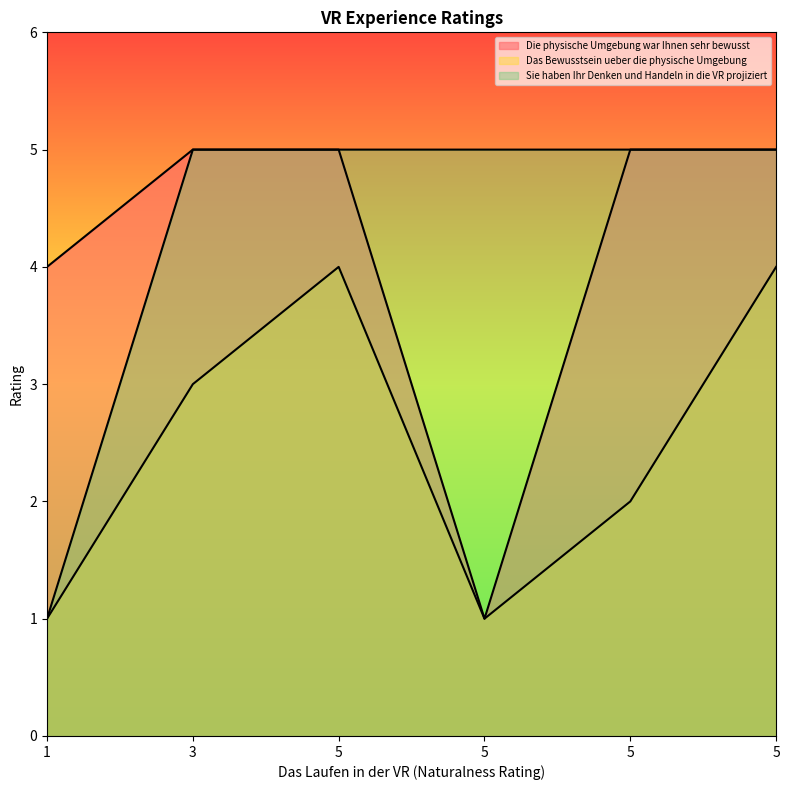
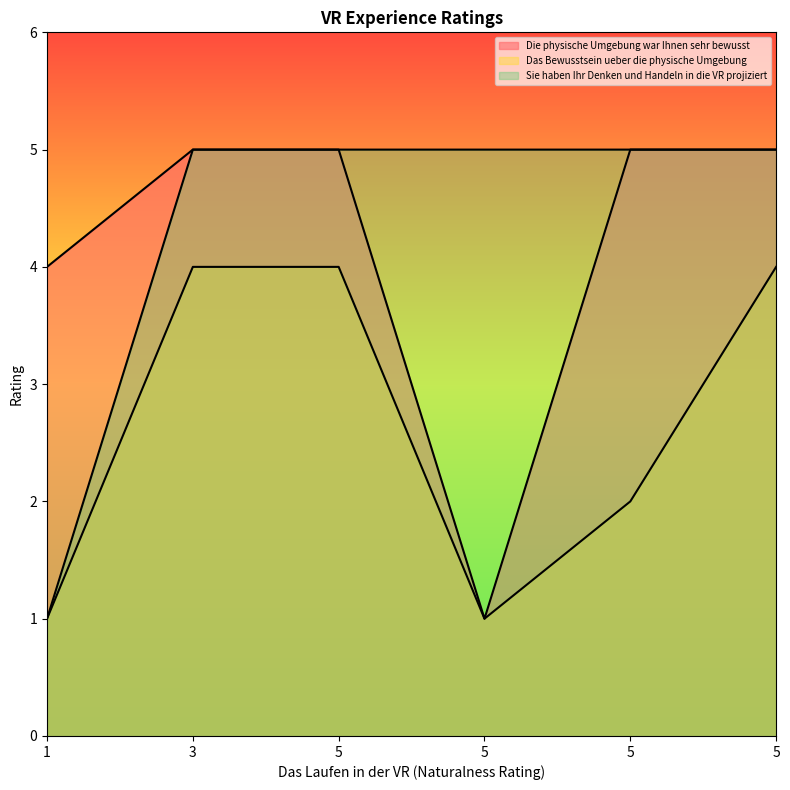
Das Bewusstsein ueber die physische Umgebung, 3: 3 -> 4
